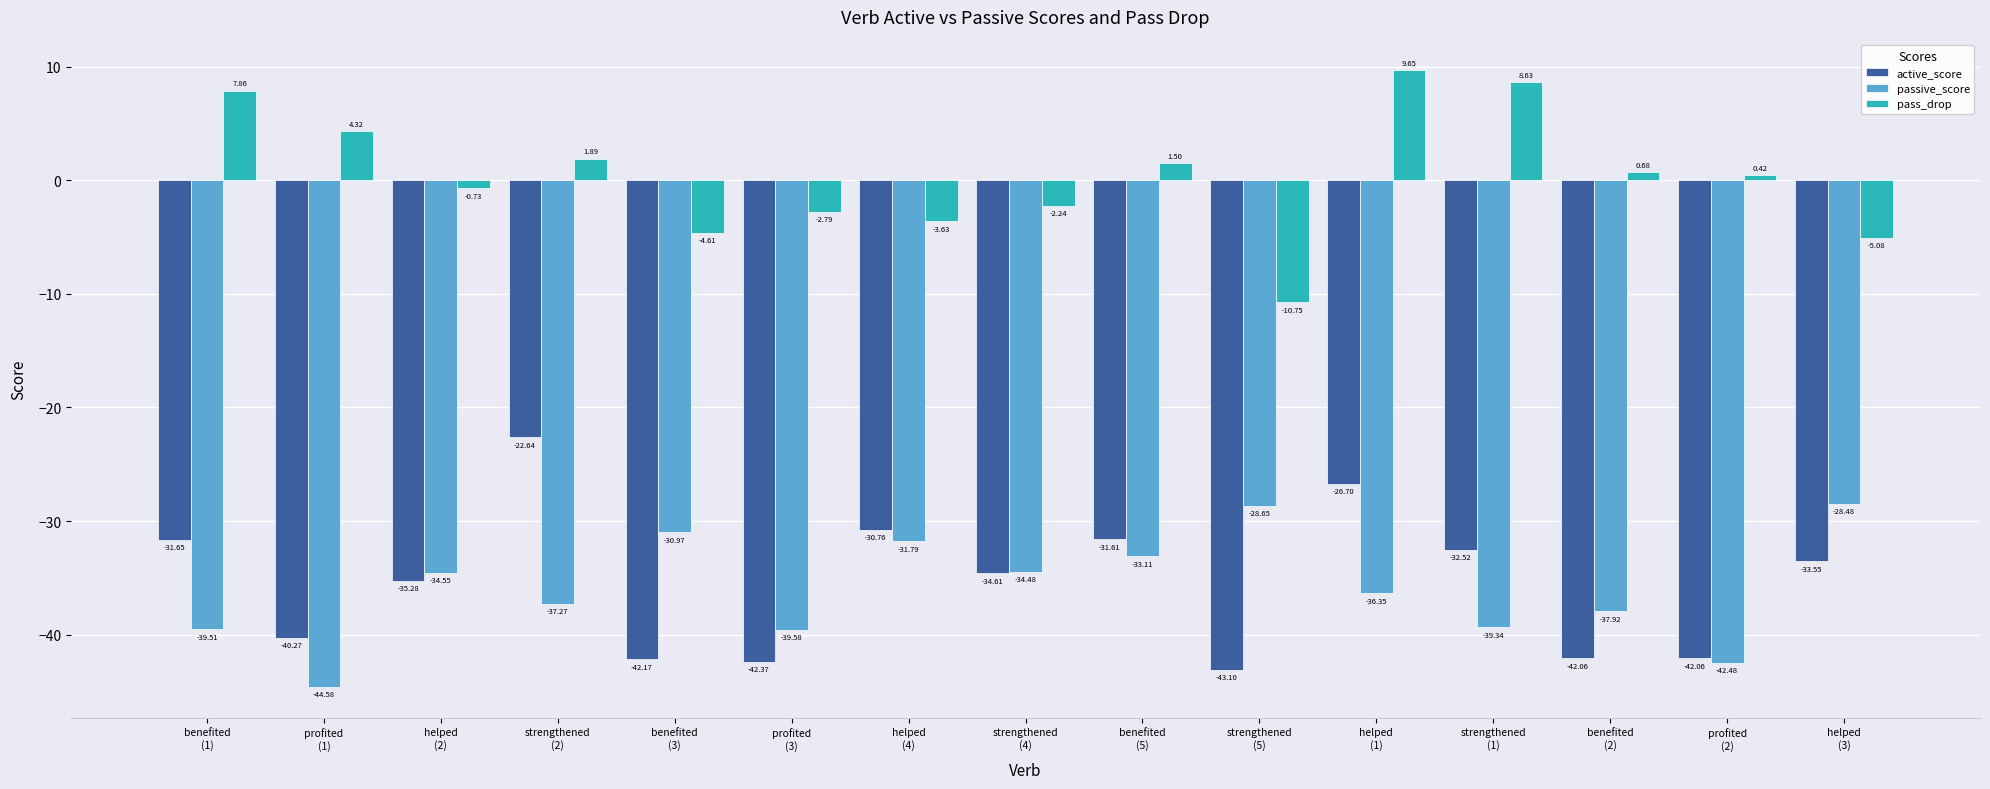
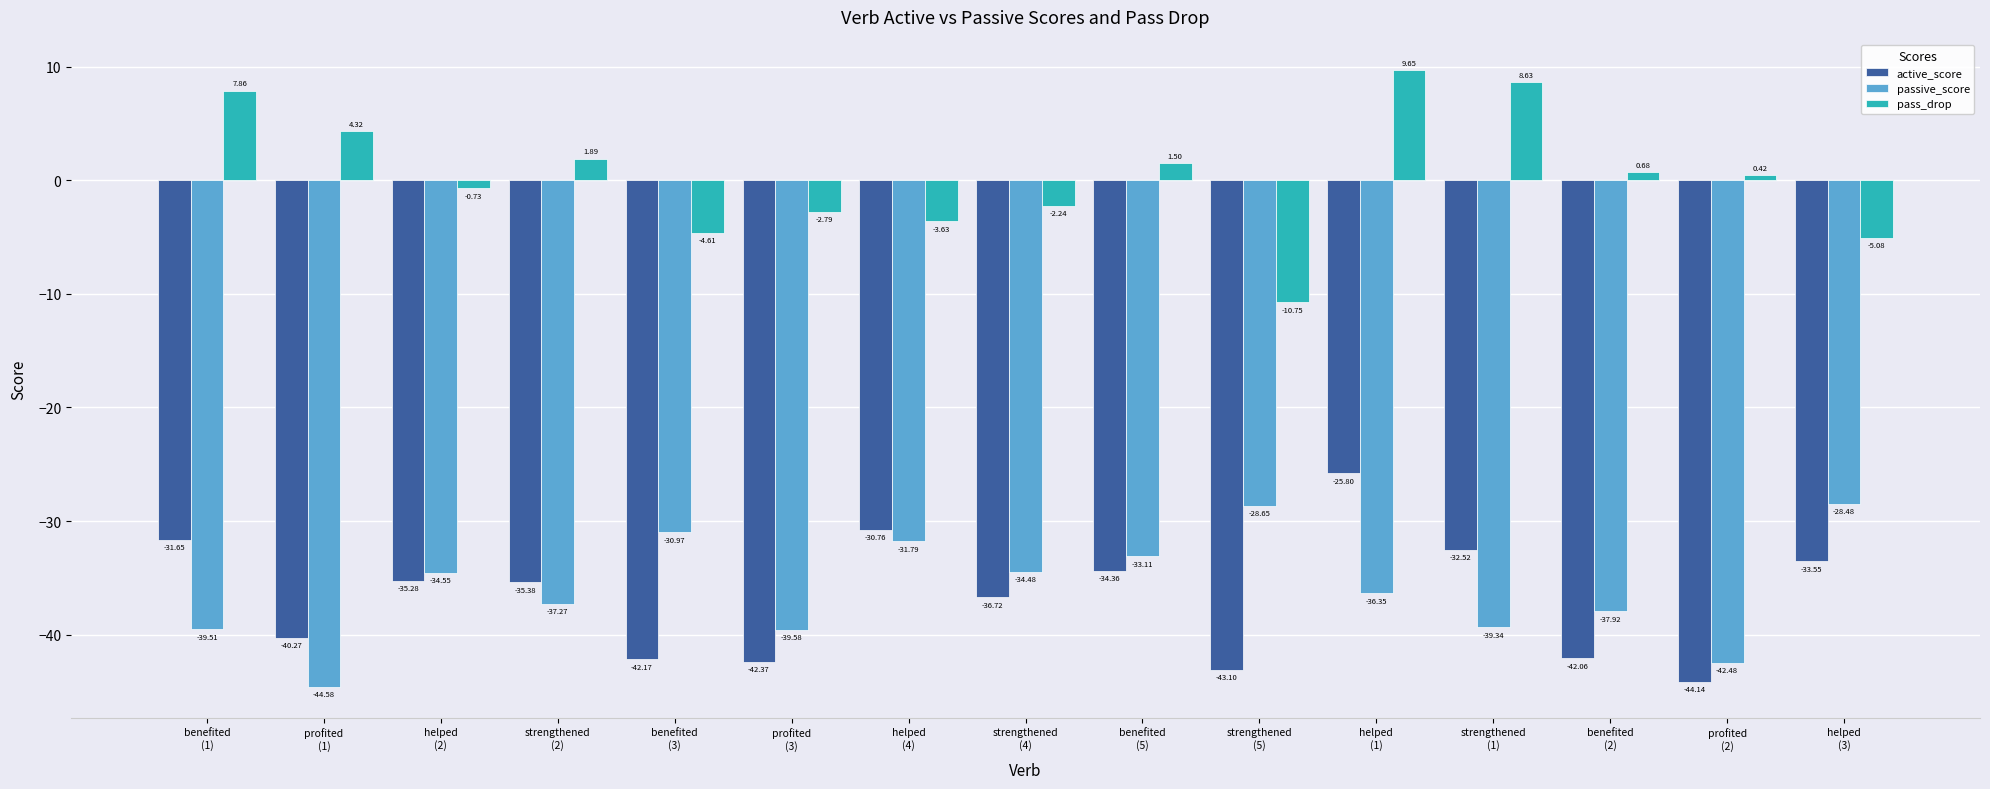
active_score, strengthened (2): -22.64 -> -35.38
active_score, strengthened (4): -34.61 -> -36.72
active_score, benefited (5): -31.61 -> -34.36
active_score, helped (1): -26.70 -> -25.80
active_score, profited (2): -42.06 -> -44.14
